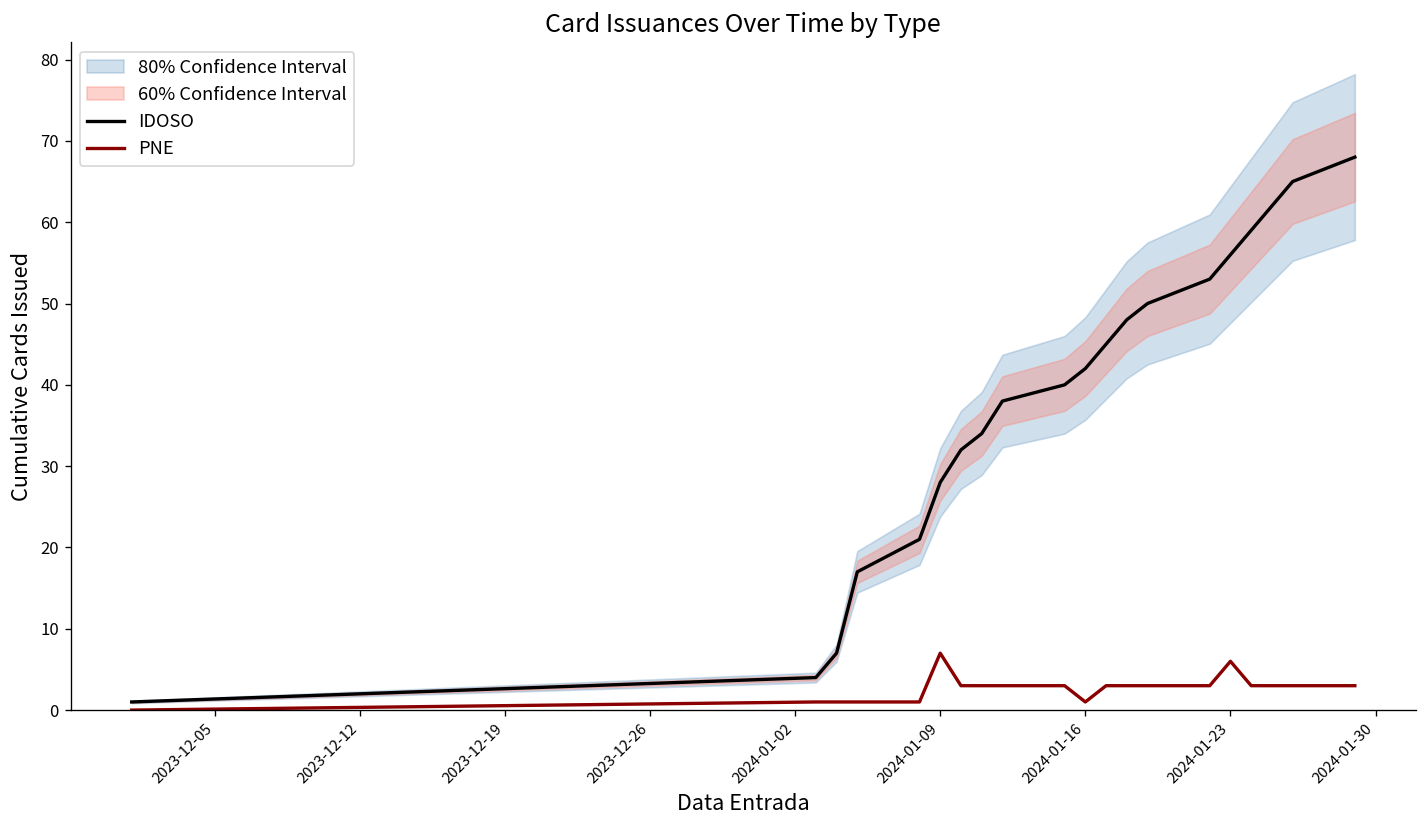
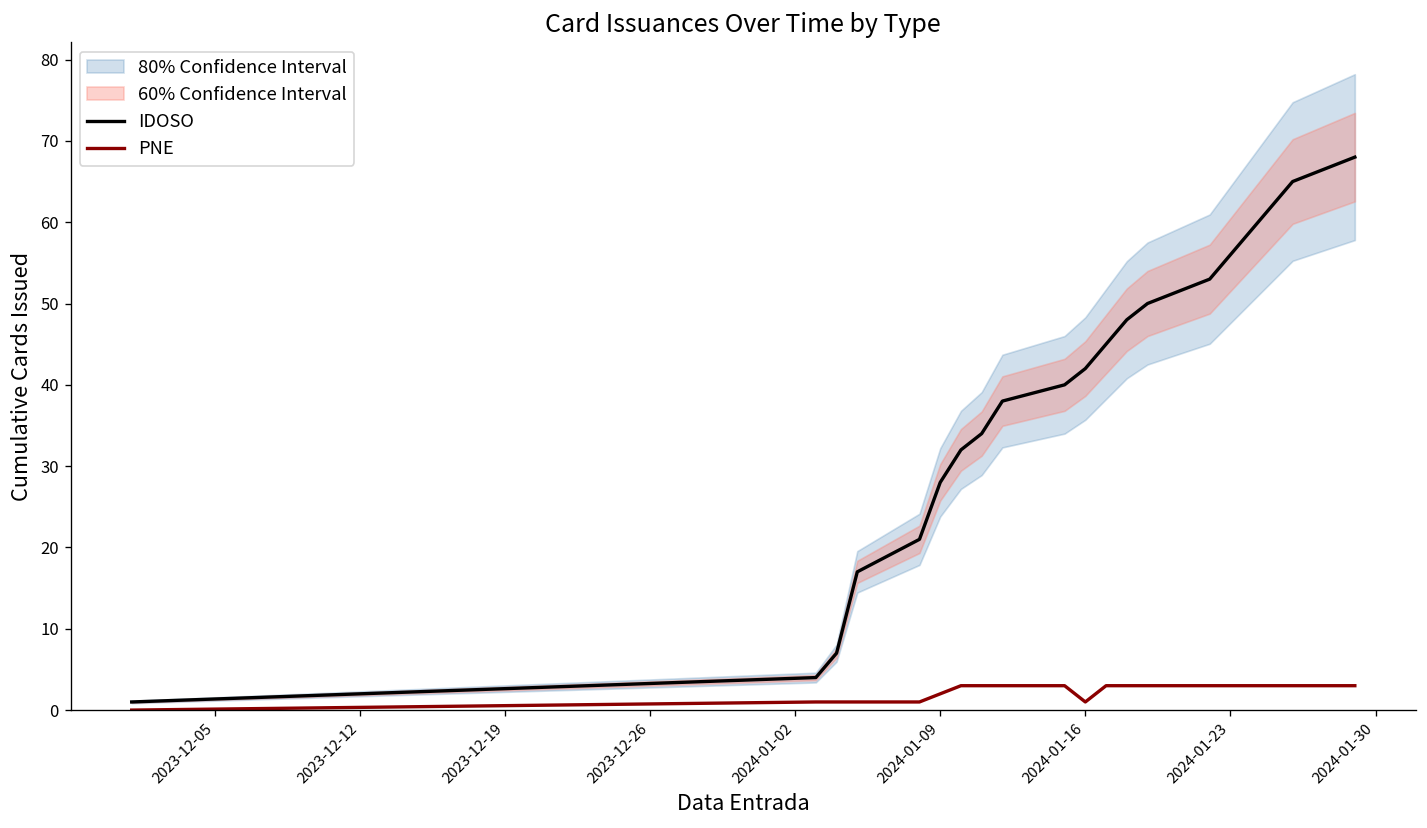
PNE, 2024-01-09: 7 -> 2
PNE, 2024-01-23: 6 -> 3
